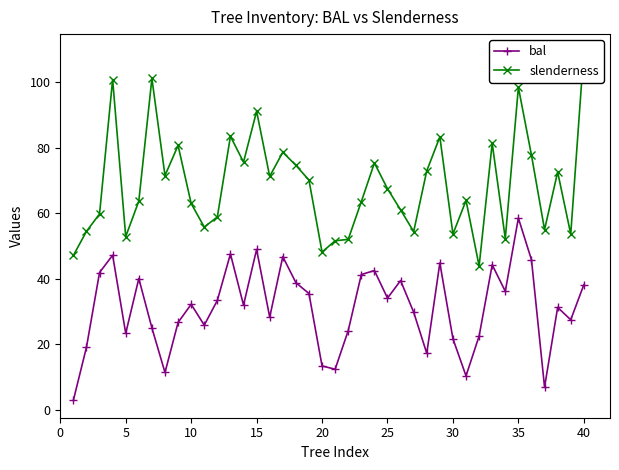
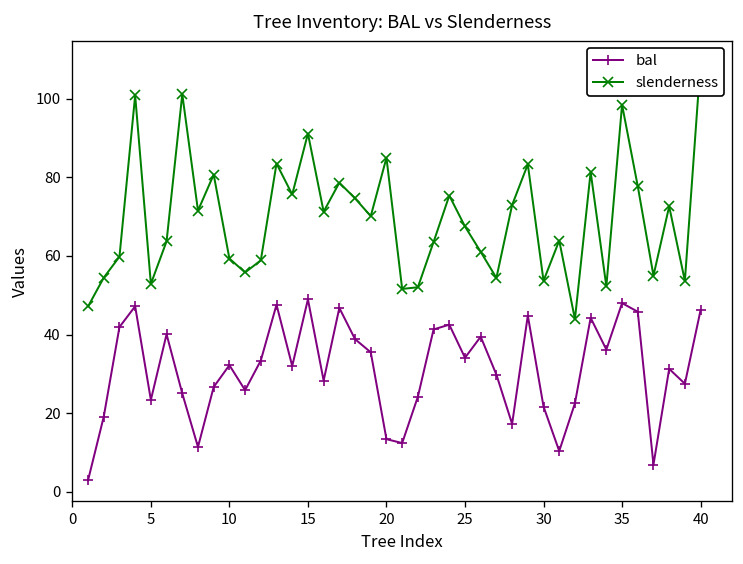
slenderness, 10: 63 -> 59
slenderness, 20: 48 -> 85
bal, 35: 59 -> 48
bal, 40: 38 -> 46
